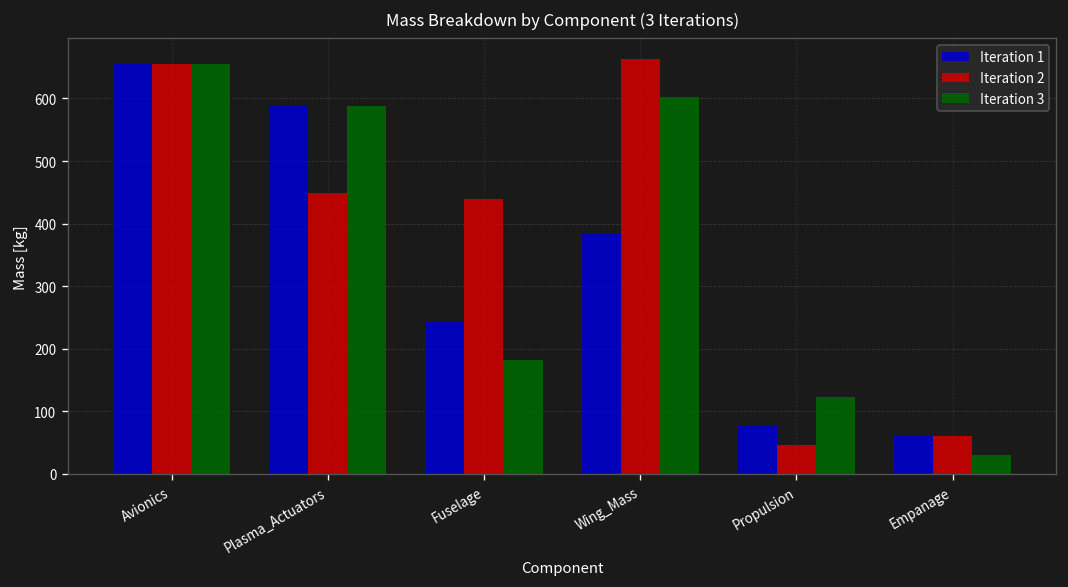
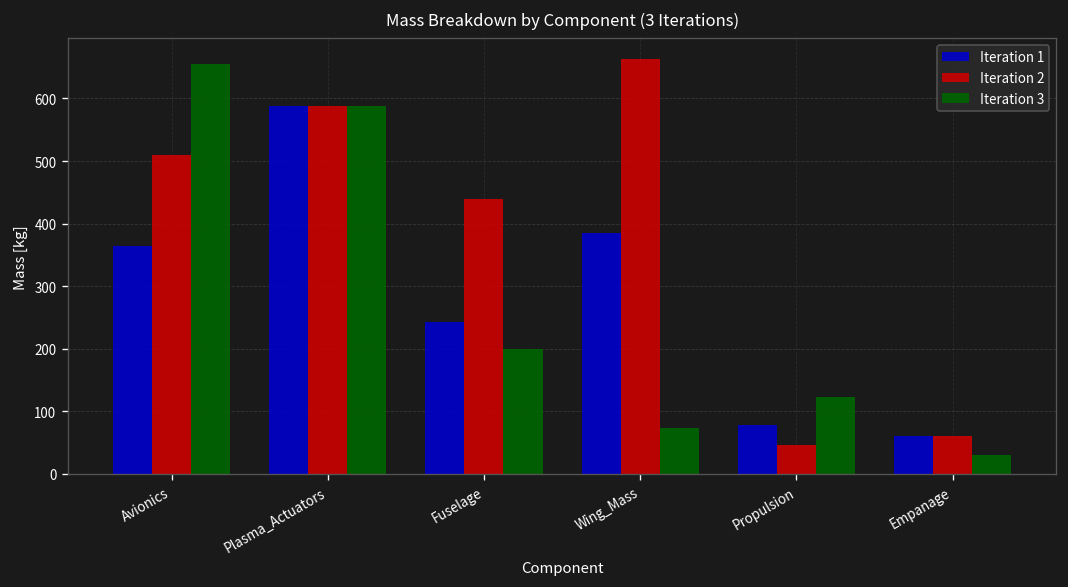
Iteration 1, Avionics: 660 -> 360
Iteration 2, Avionics: 660 -> 510
Iteration 2, Plasma_Actuators: 450 -> 590
Iteration 3, Fuselage: 180 -> 200
Iteration 3, Wing_Mass: 600 -> 70
